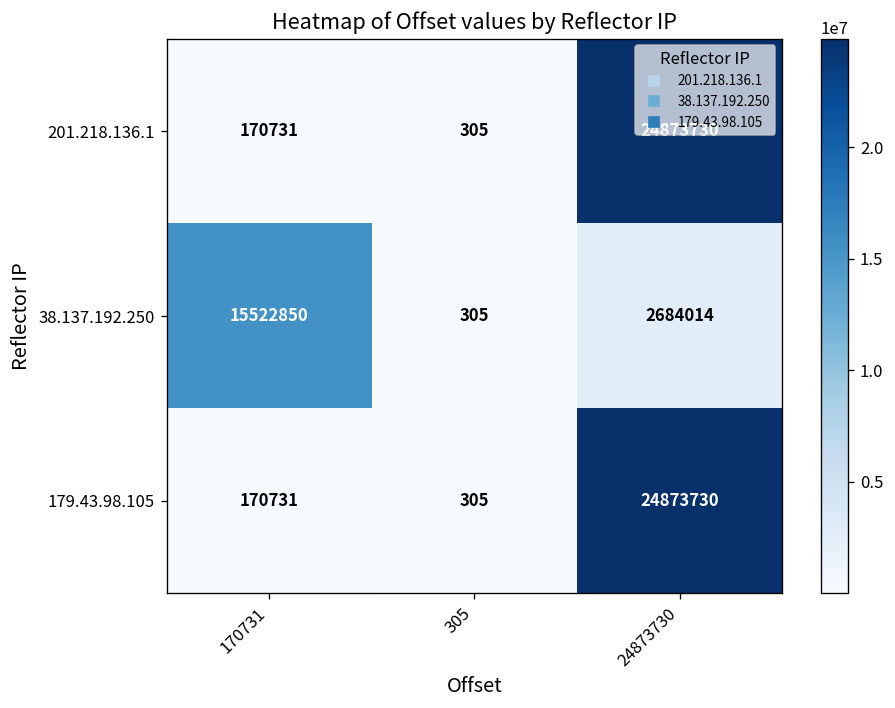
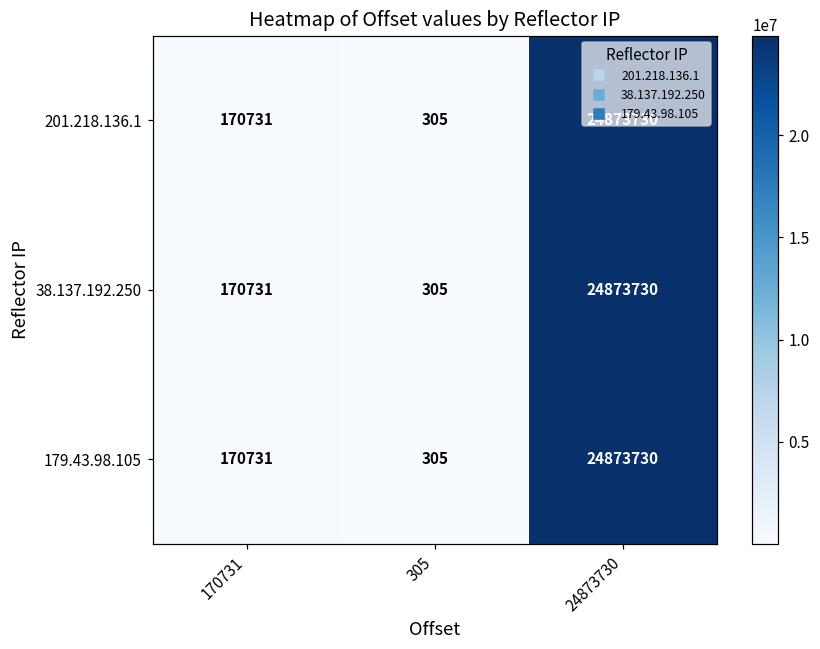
38.137.192.250, 170731: 15522850 -> 170731
38.137.192.250, 24873730: 2684014 -> 24873730
